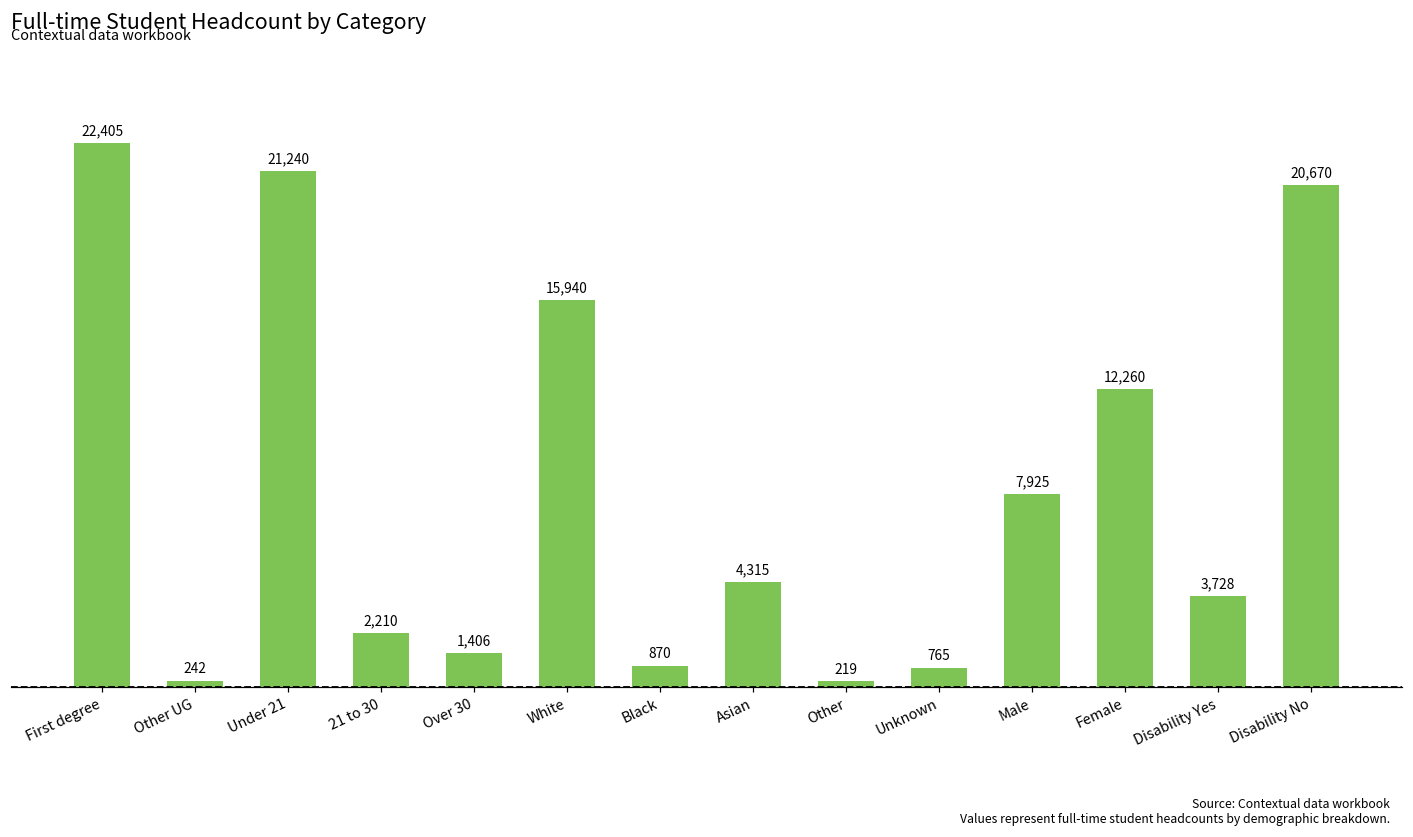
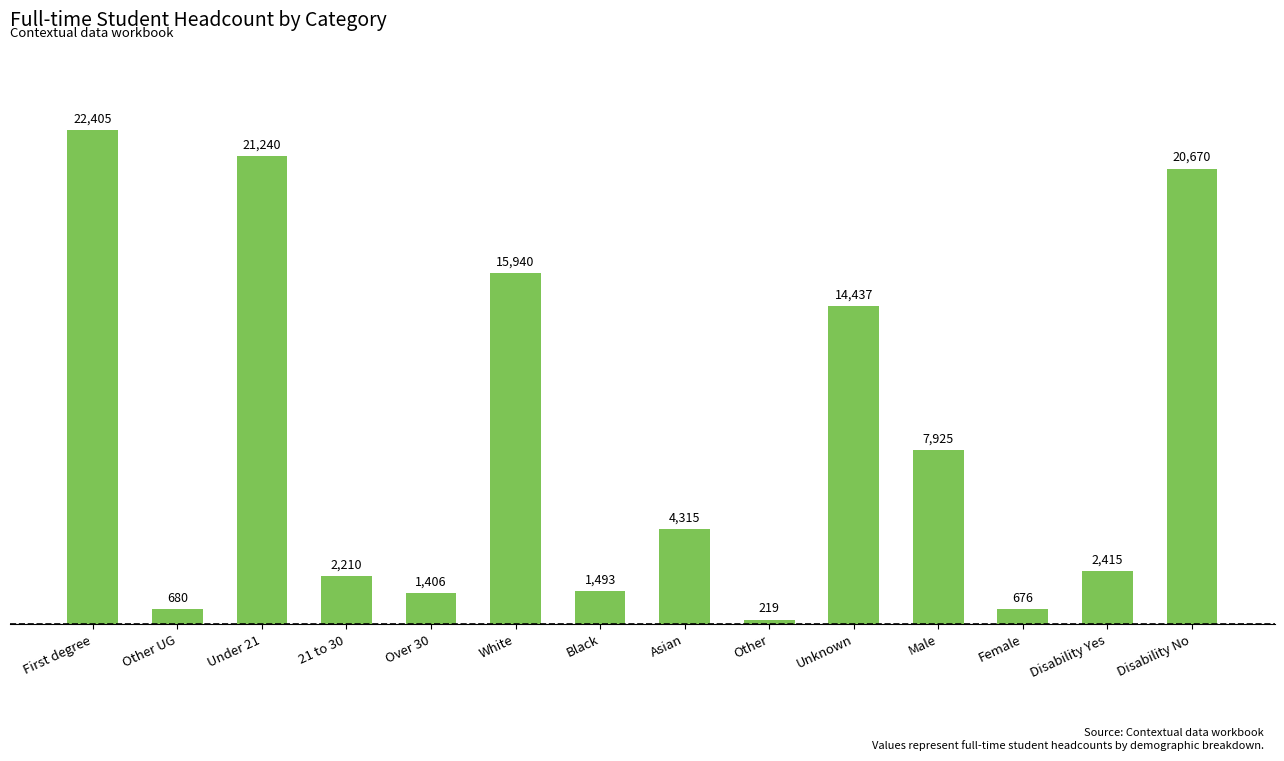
Other UG: 242 -> 680
Black: 870 -> 1,493
Unknown: 765 -> 14,437
Female: 12,260 -> 676
Disability Yes: 3,728 -> 2,415
